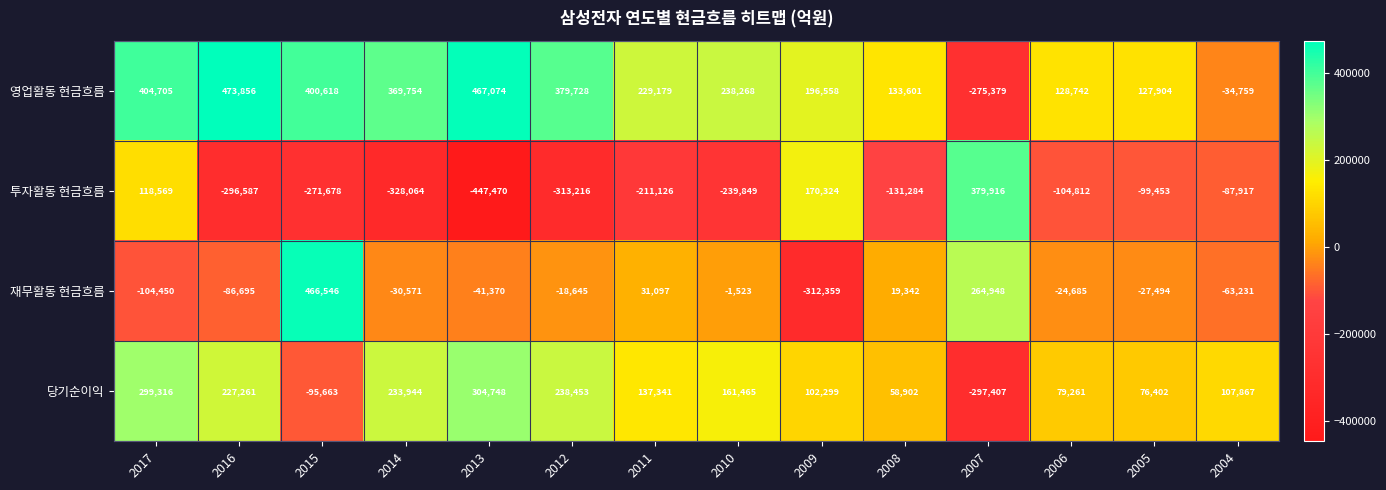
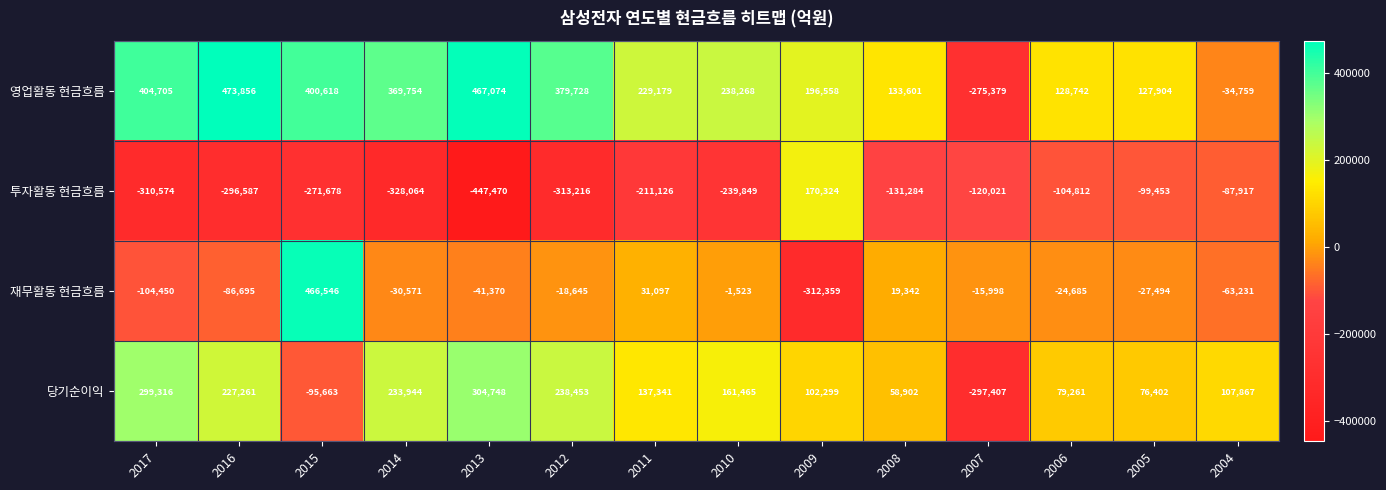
투자활동 현금흐름, 2017: 118,569 -> -310,574
투자활동 현금흐름, 2007: 379,916 -> -120,021
재무활동 현금흐름, 2007: 264,948 -> -15,998
